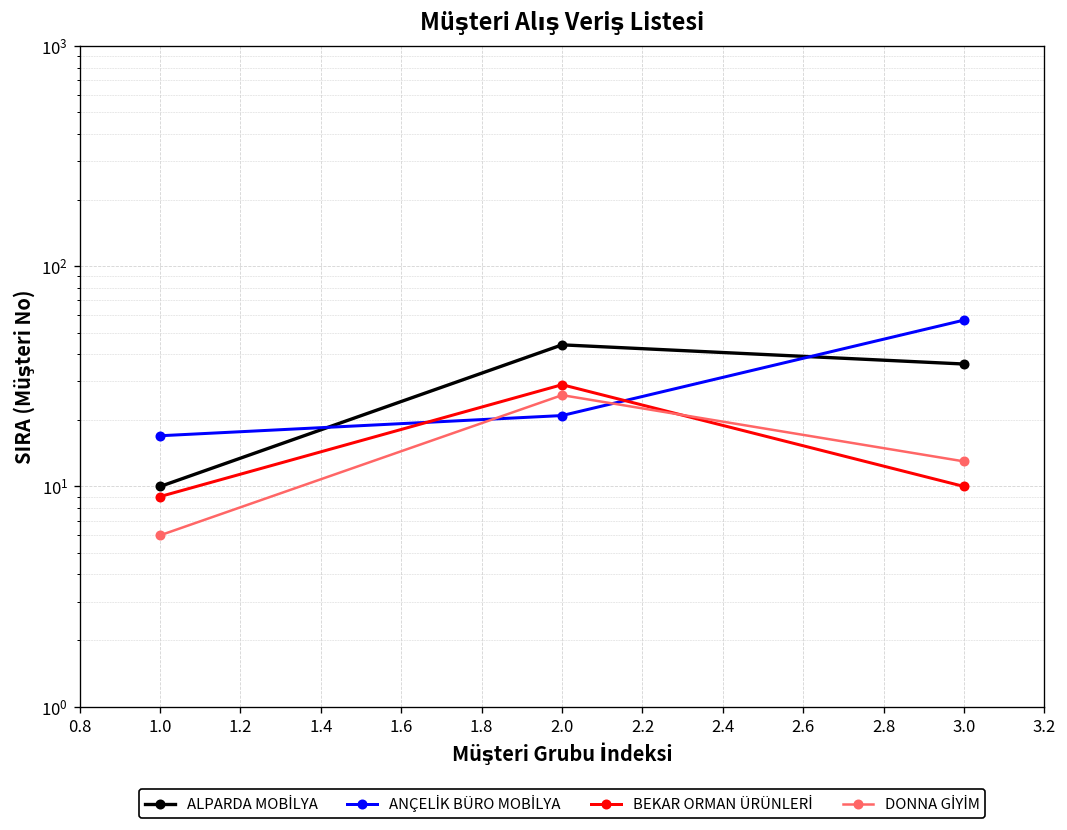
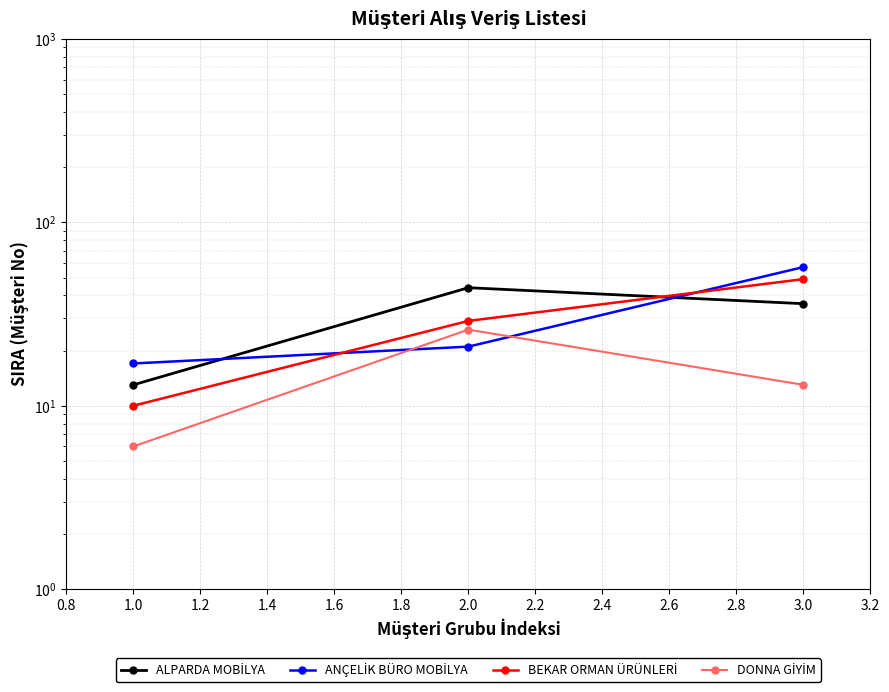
ALPARDA MOBİLYA, 1.0: 10 -> 13
BEKAR ORMAN ÜRÜNLERİ, 1.0: 9 -> 10
BEKAR ORMAN ÜRÜNLERİ, 3.0: 10 -> 49
